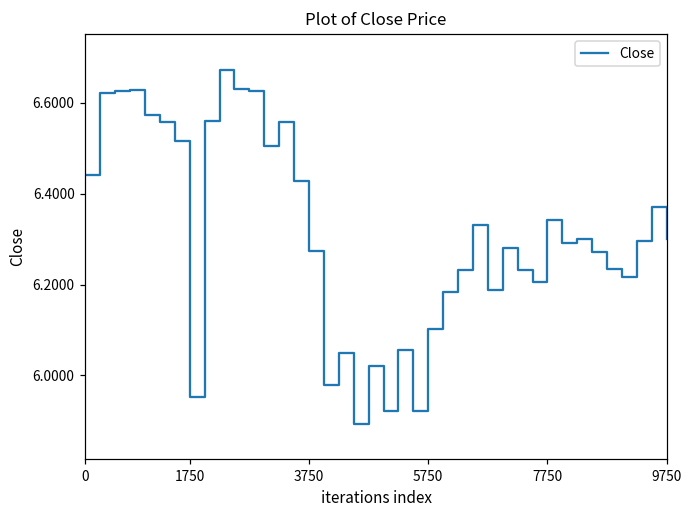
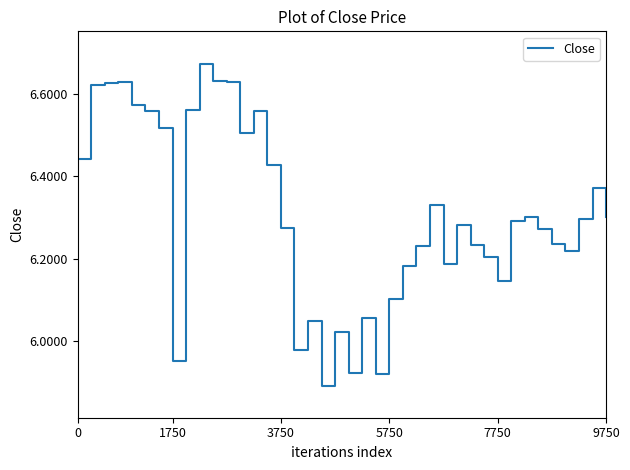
7750: 6.34 -> 6.15
